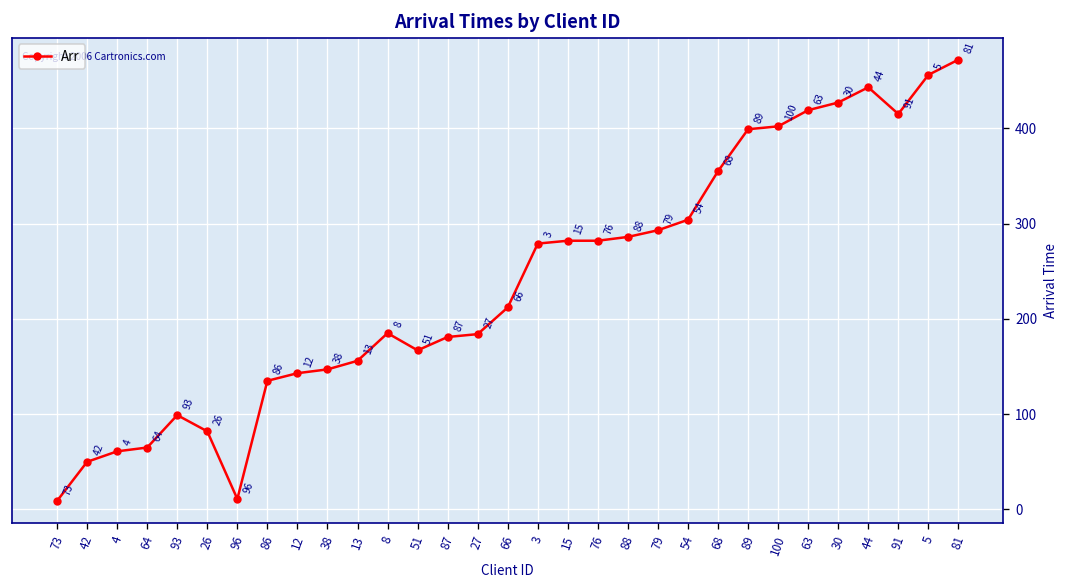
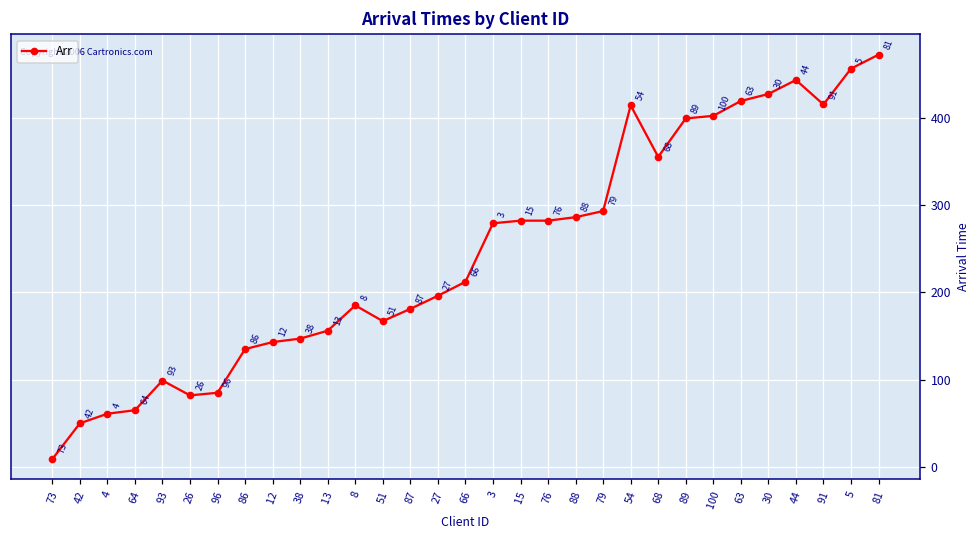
96: 10 -> 90
27: 180 -> 200
54: 300 -> 410
